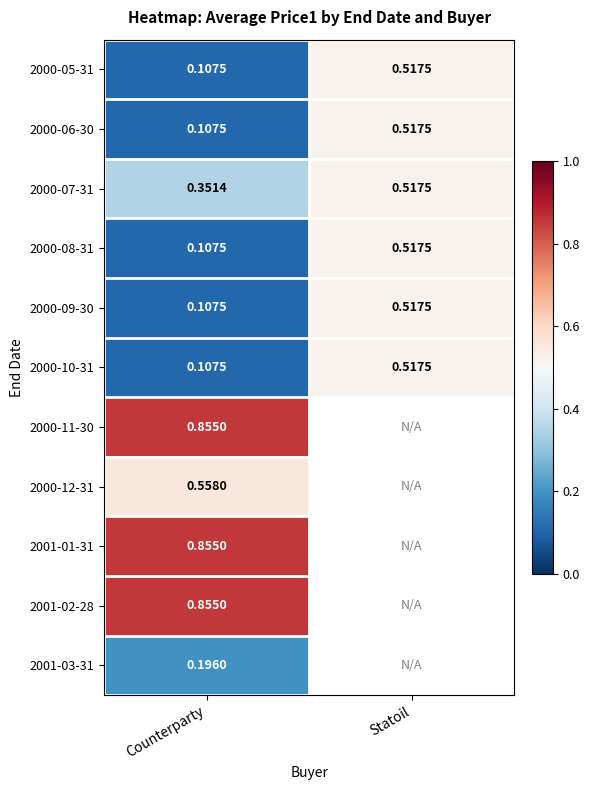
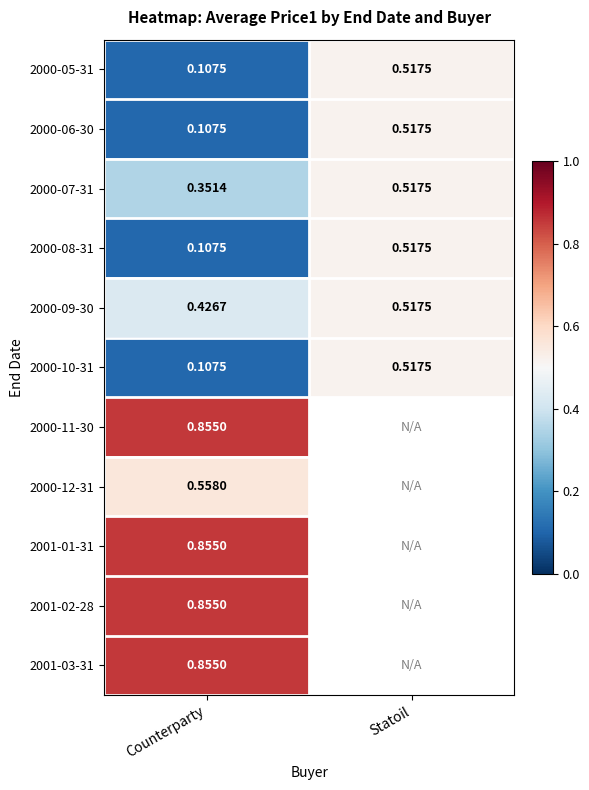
2000-09-30, Counterparty: 0.1075 -> 0.4267
2001-03-31, Counterparty: 0.1960 -> 0.8550
